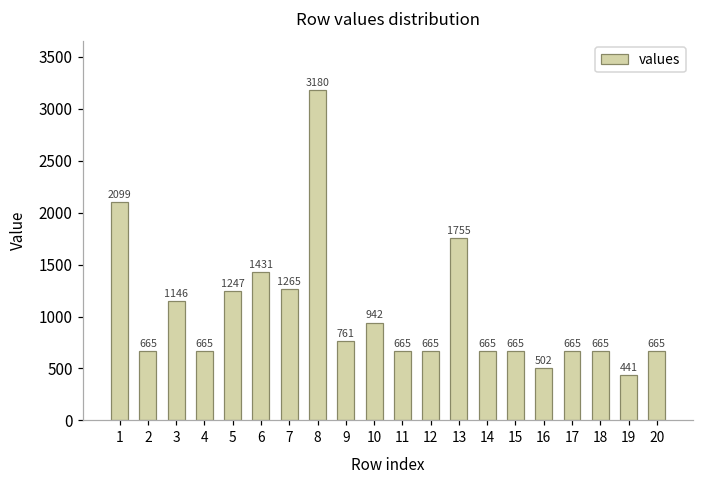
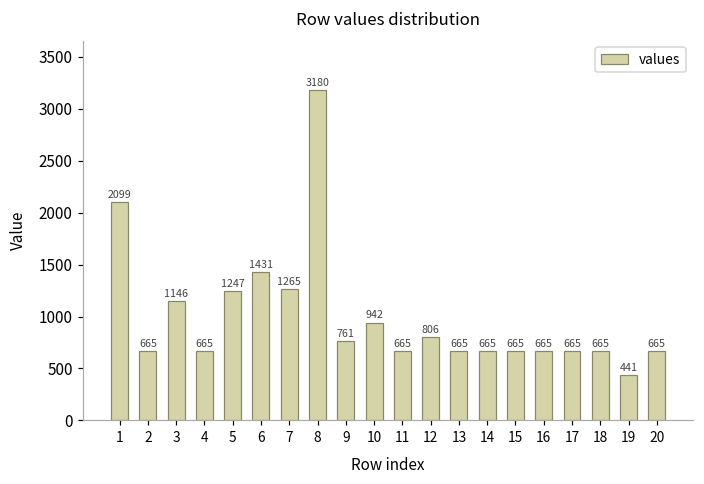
12: 665 -> 806
13: 1755 -> 665
16: 502 -> 665
